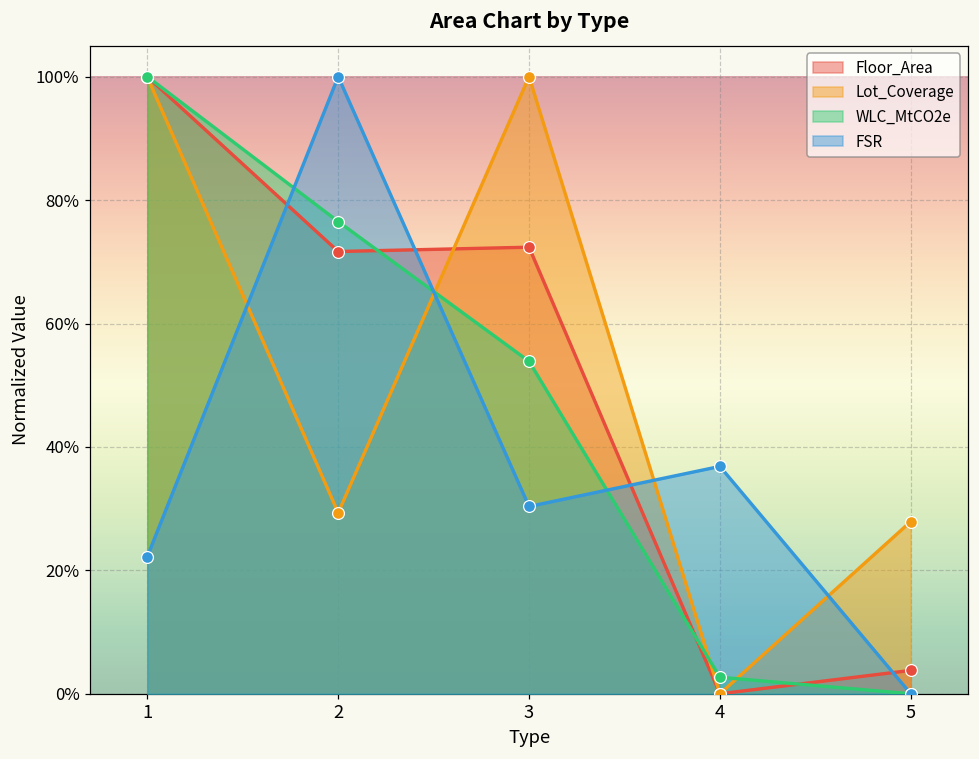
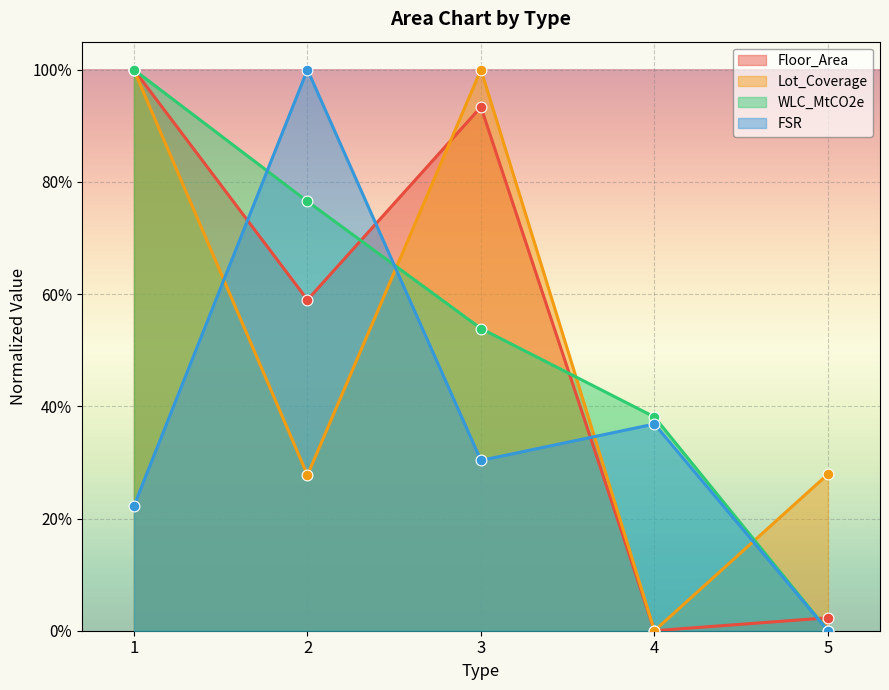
Floor_Area, 2: 72% -> 59%
Lot_Coverage, 2: 29% -> 28%
Floor_Area, 3: 72% -> 93%
WLC_MtCO2e, 4: 3% -> 38%
Floor_Area, 5: 4% -> 2%
